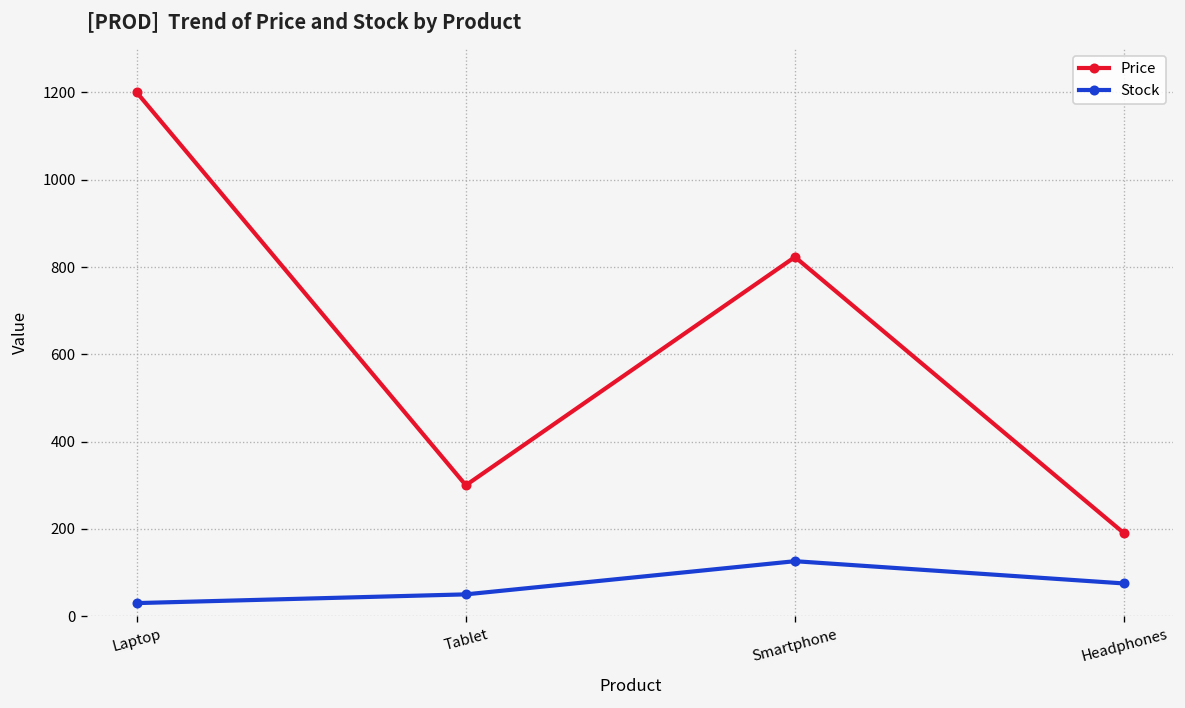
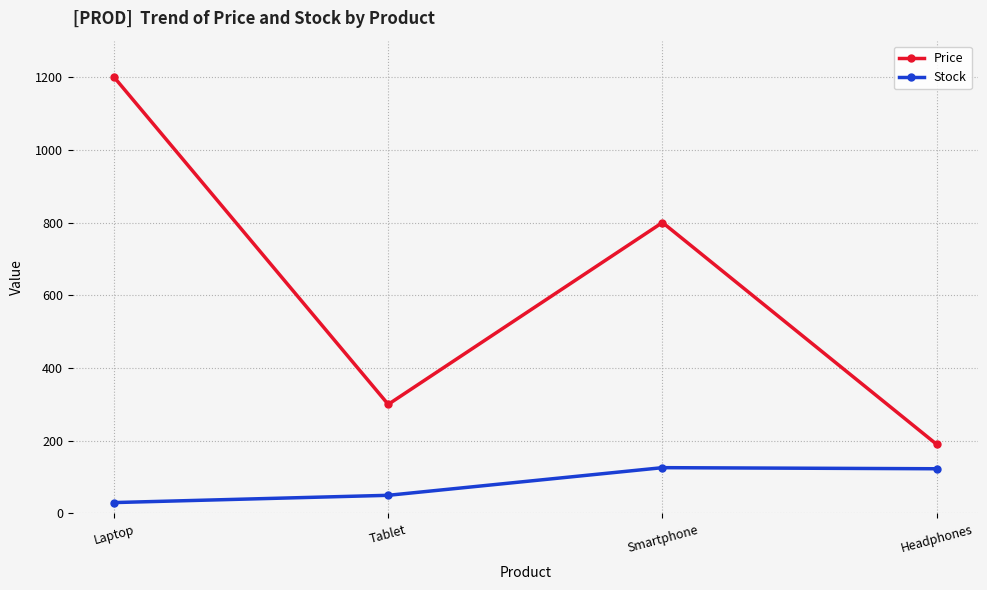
Price, Smartphone: 820 -> 800
Stock, Headphones: 80 -> 120
